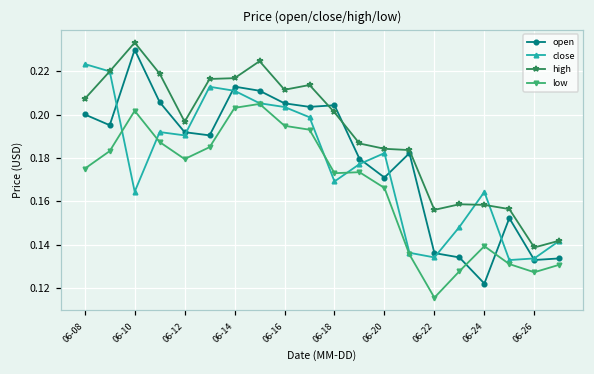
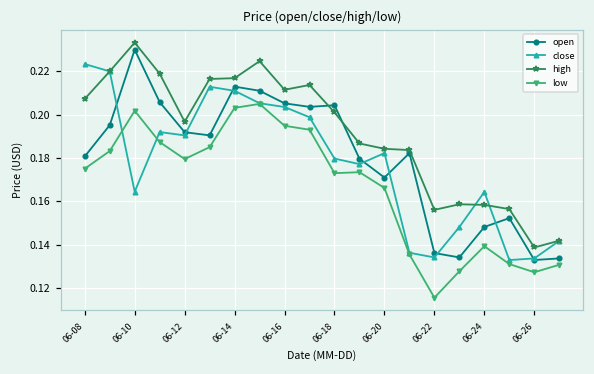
open, 06-08: 0.200 -> 0.181
close, 06-18: 0.169 -> 0.180
open, 06-24: 0.122 -> 0.148
